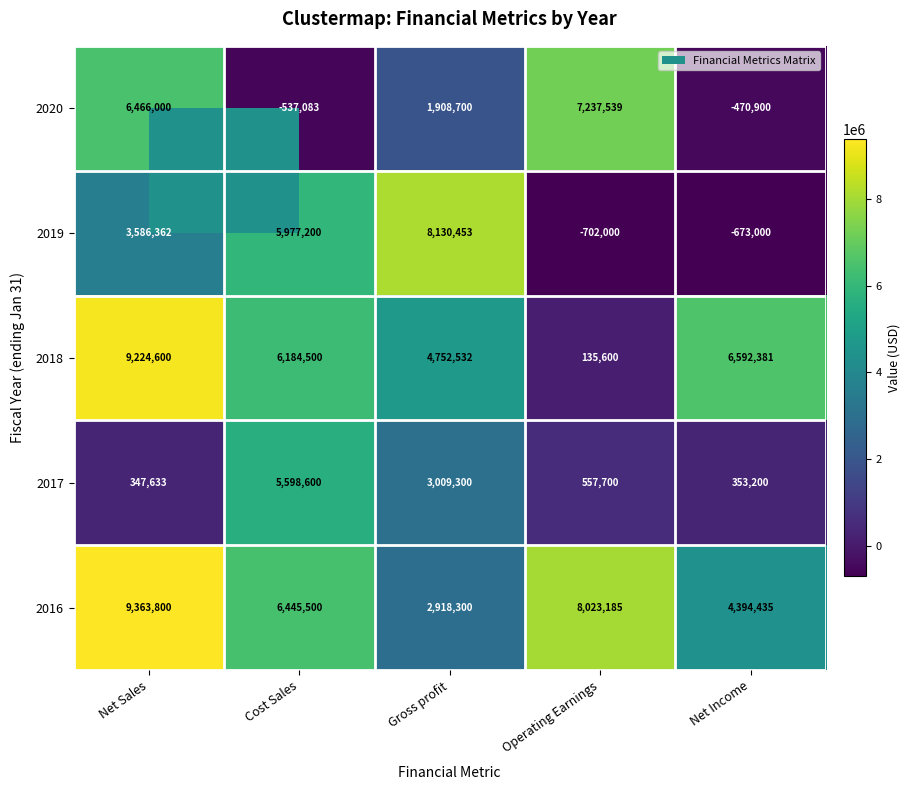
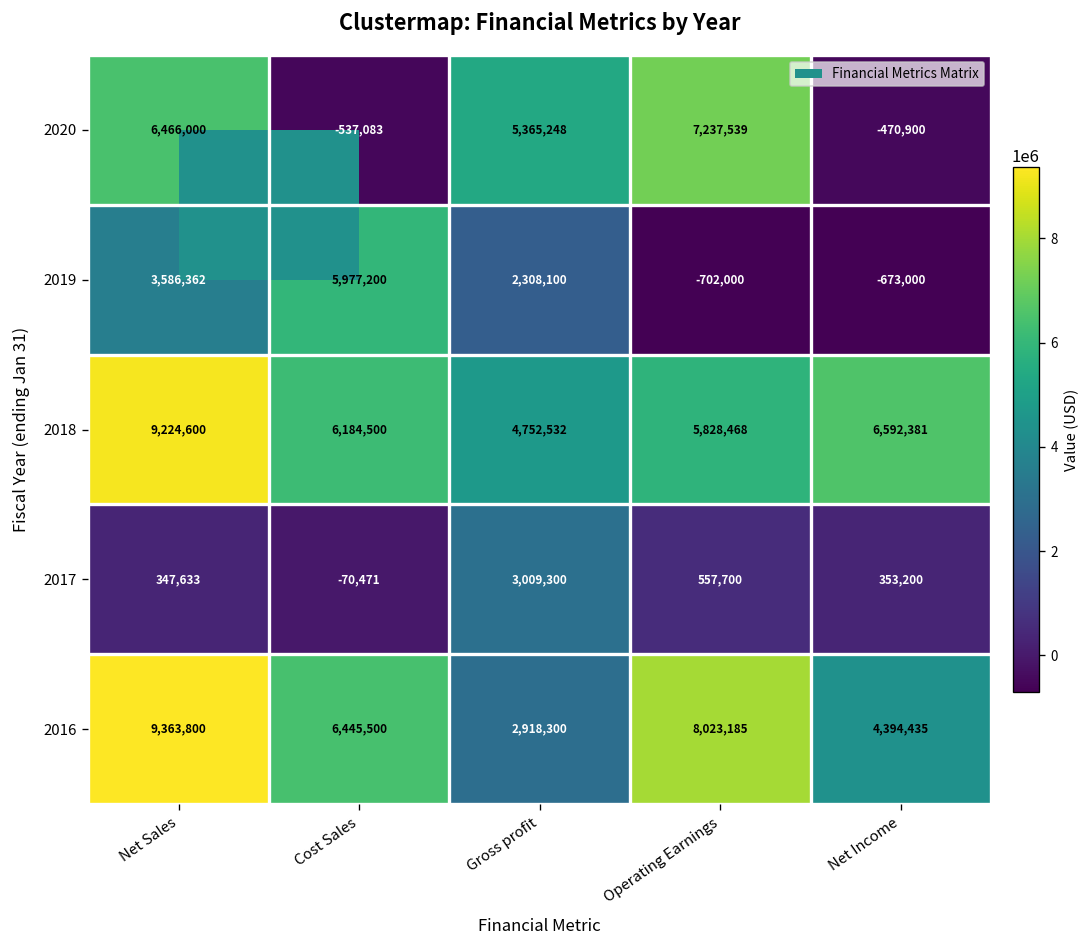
2020, Gross profit: 1,908,700 -> 5,365,248
2019, Gross profit: 8,130,453 -> 2,308,100
2018, Operating Earnings: 135,600 -> 5,828,468
2017, Cost Sales: 5,598,600 -> -70,471
